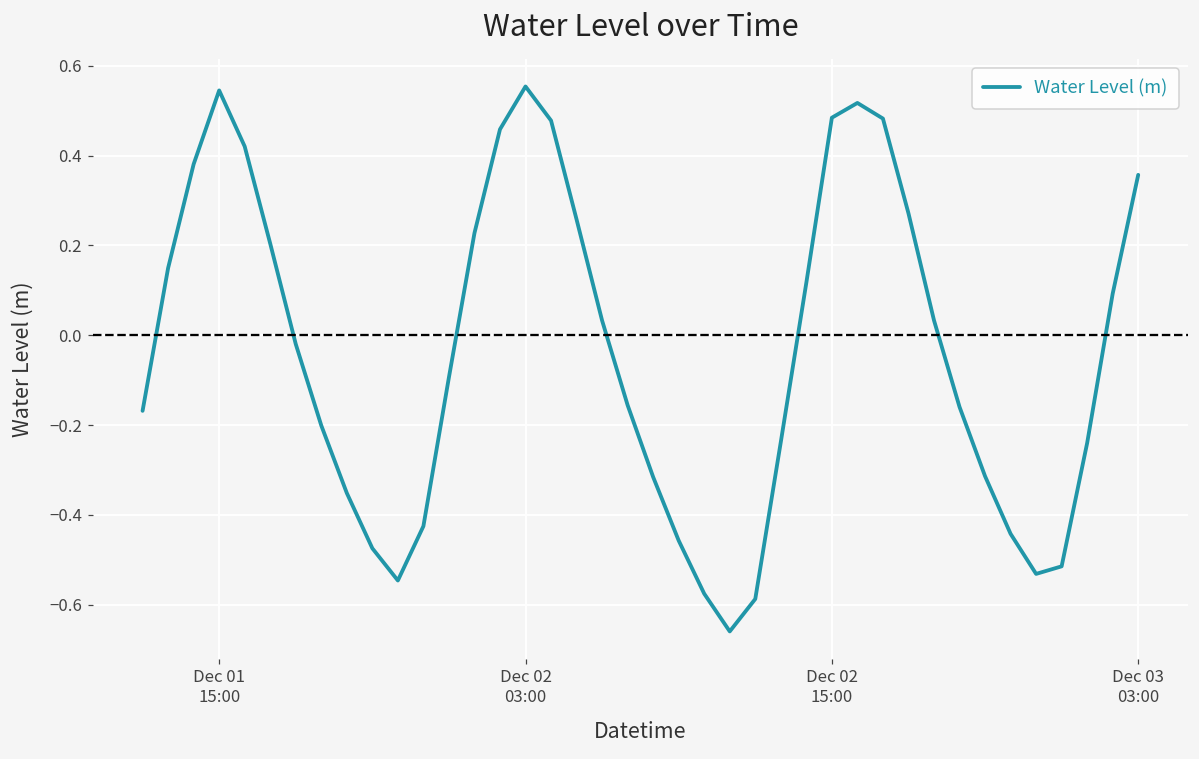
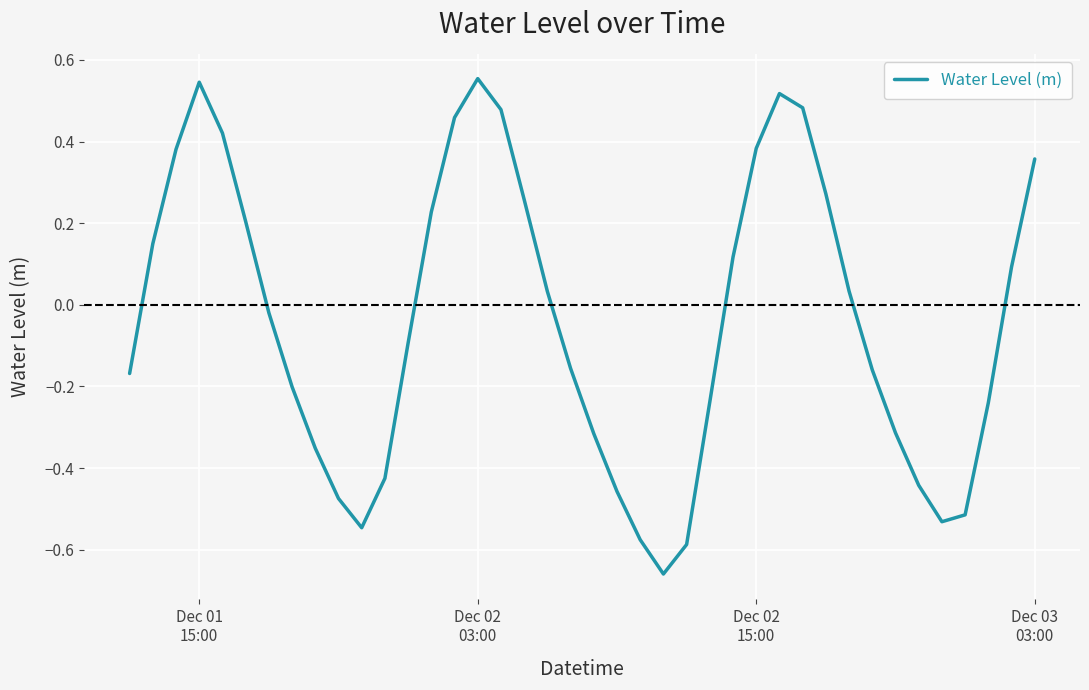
Dec 02 15:00: 0.48 -> 0.38
